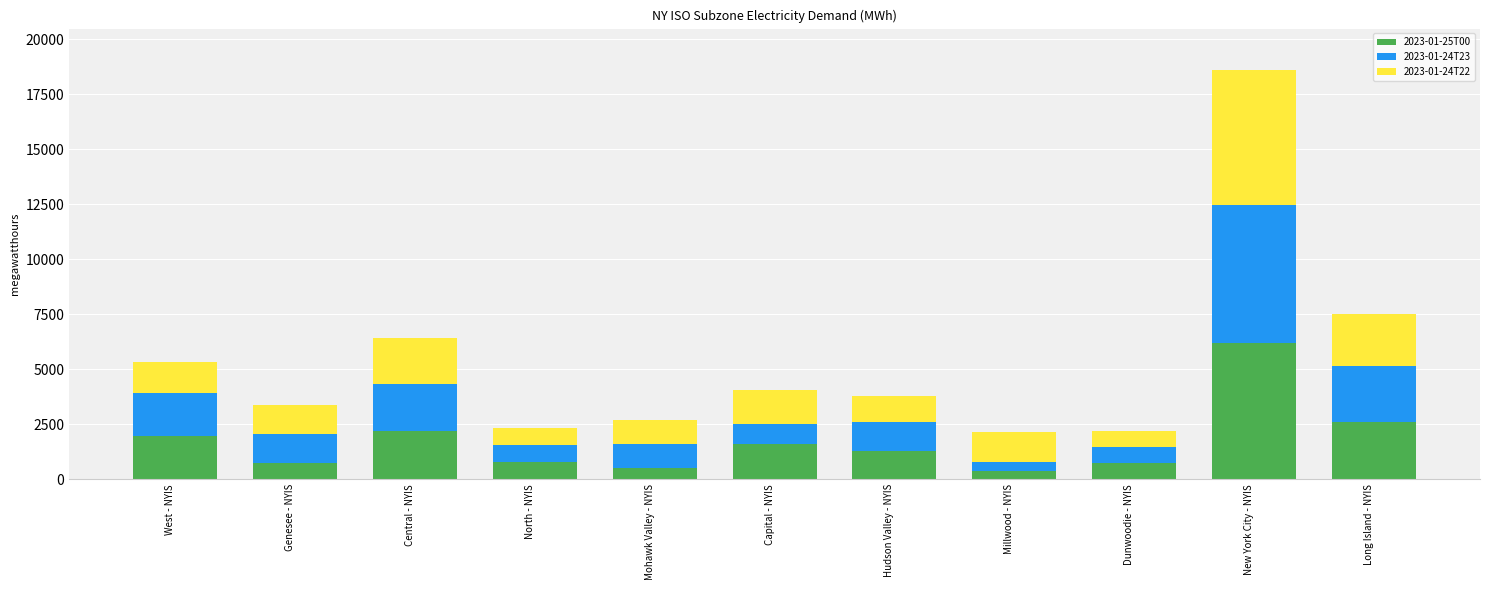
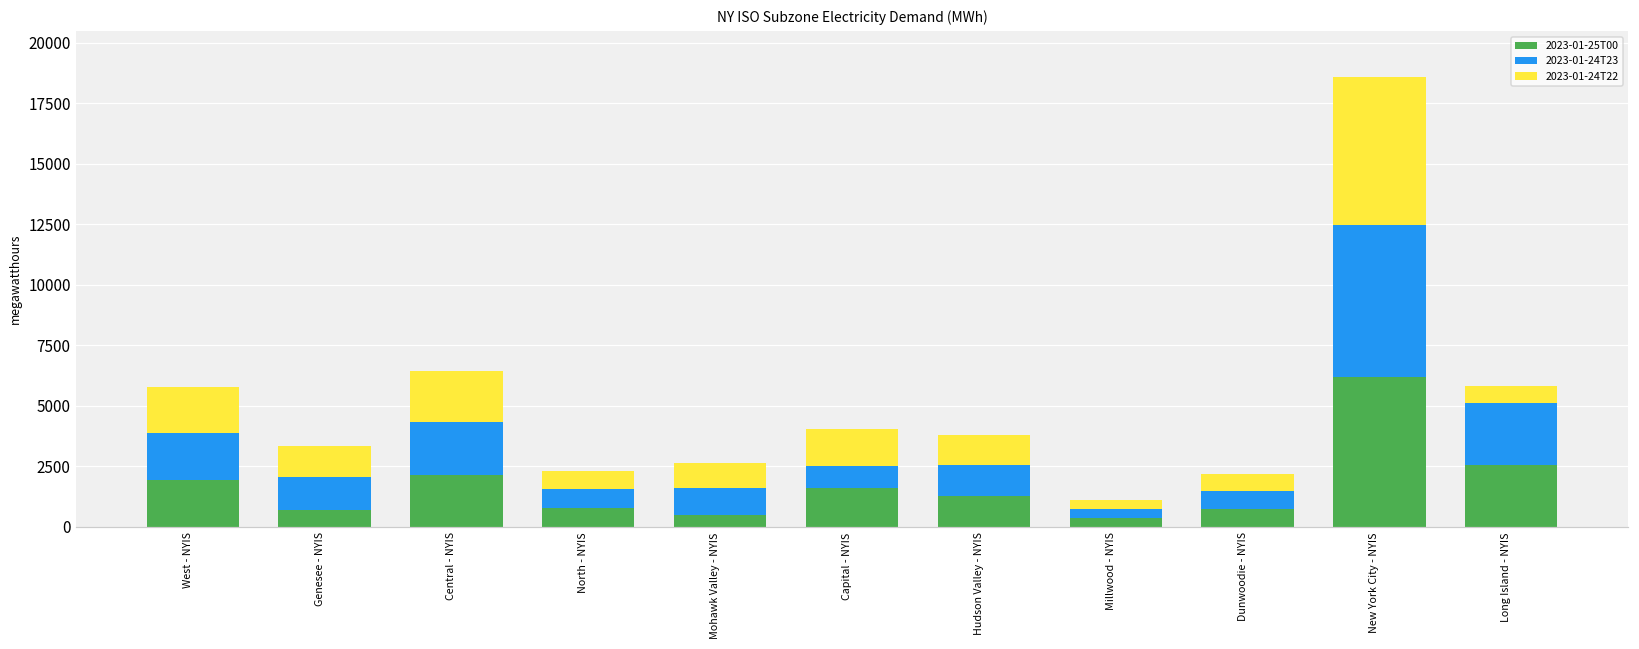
2023-01-24T22, West - NYIS: 1400 -> 1900
2023-01-24T22, Millwood - NYIS: 1400 -> 300
2023-01-24T22, Long Island - NYIS: 2400 -> 700
